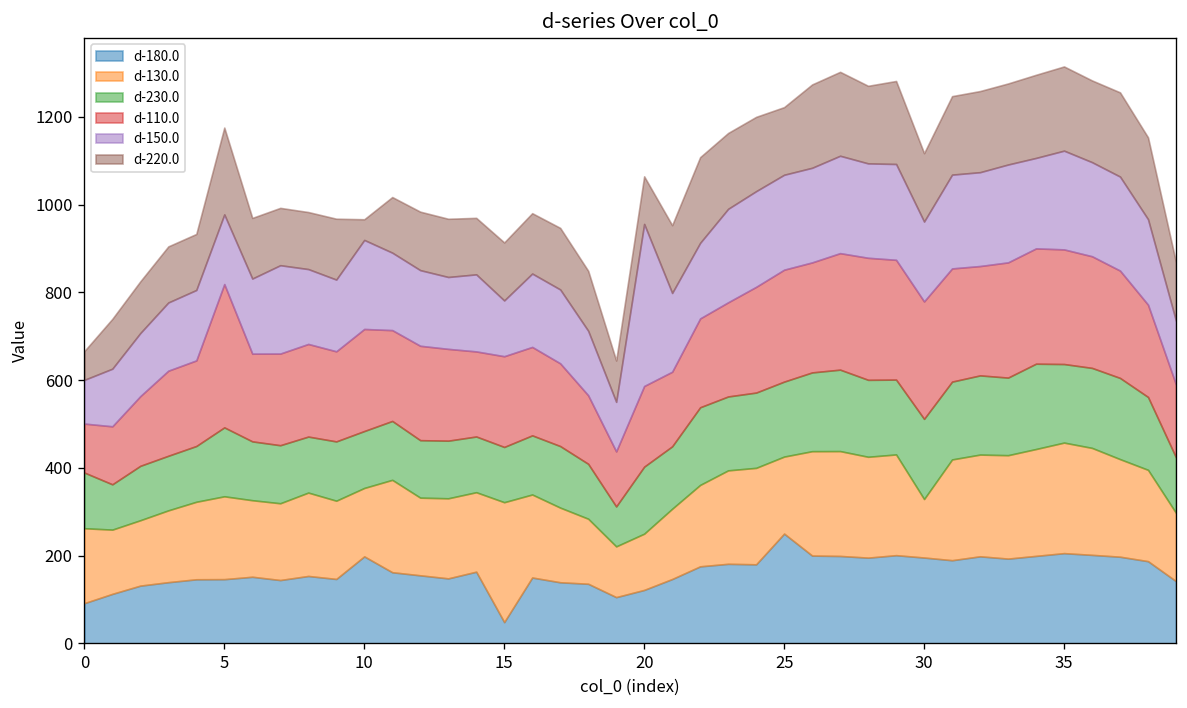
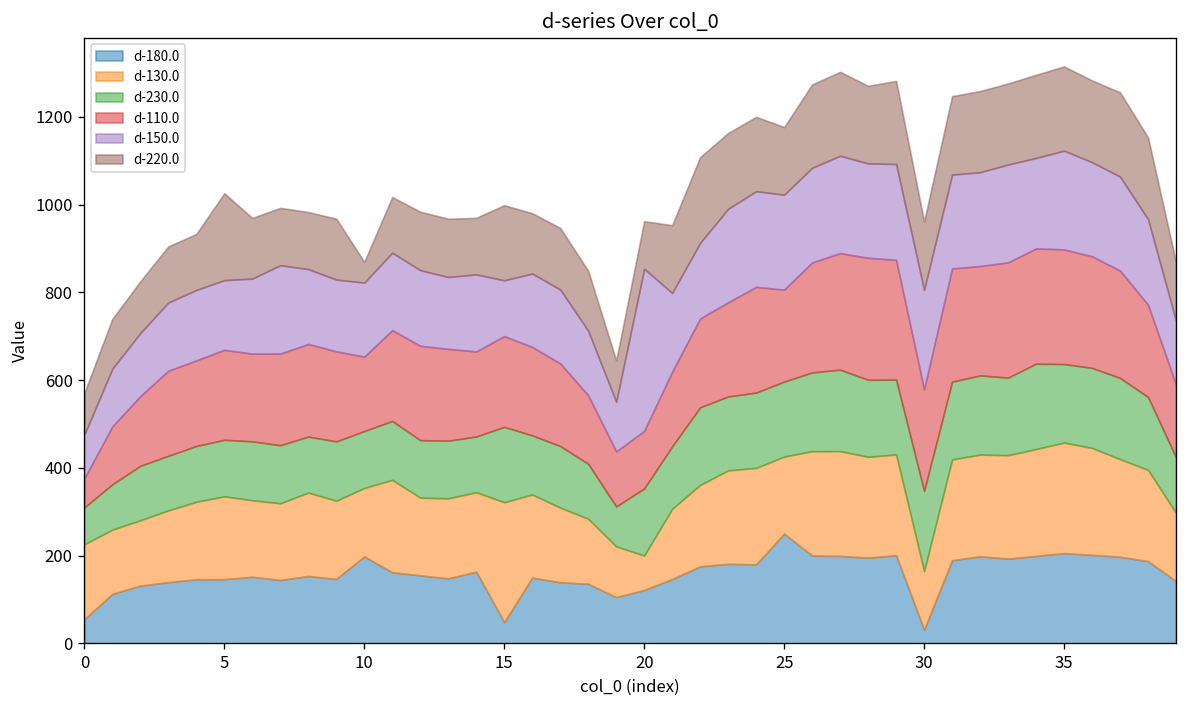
d-180.0, 0: 90 -> 60
d-230.0, 0: 130 -> 80
d-110.0, 0: 110 -> 70
d-220.0, 0: 70 -> 90
d-230.0, 5: 160 -> 130
d-110.0, 5: 330 -> 210
d-110.0, 10: 230 -> 170
d-150.0, 10: 200 -> 170
d-230.0, 15: 130 -> 170
d-220.0, 15: 130 -> 170
d-130.0, 20: 130 -> 80
d-110.0, 20: 180 -> 130
d-110.0, 25: 260 -> 210
d-180.0, 30: 200 -> 30
d-110.0, 30: 270 -> 230
d-150.0, 30: 180 -> 230
